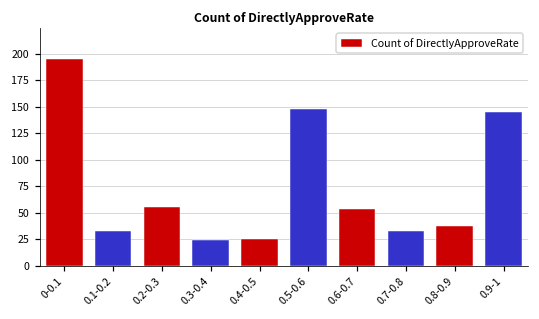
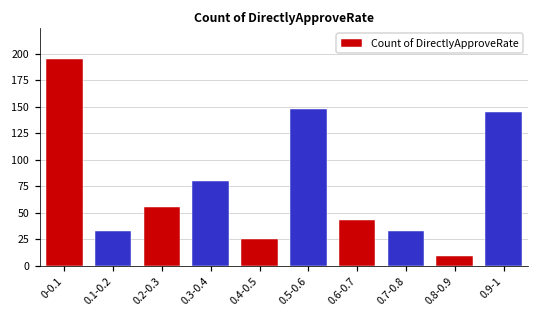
0.3-0.4: 20 -> 80
0.6-0.7: 50 -> 40
0.8-0.9: 40 -> 10
